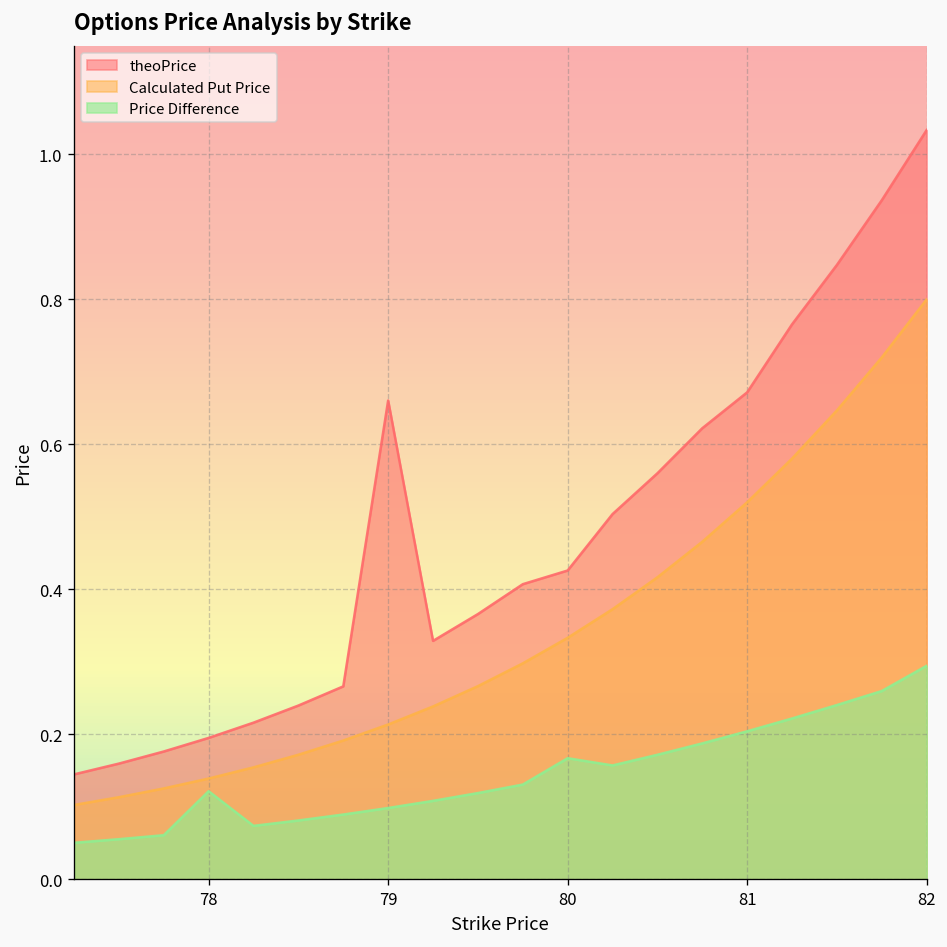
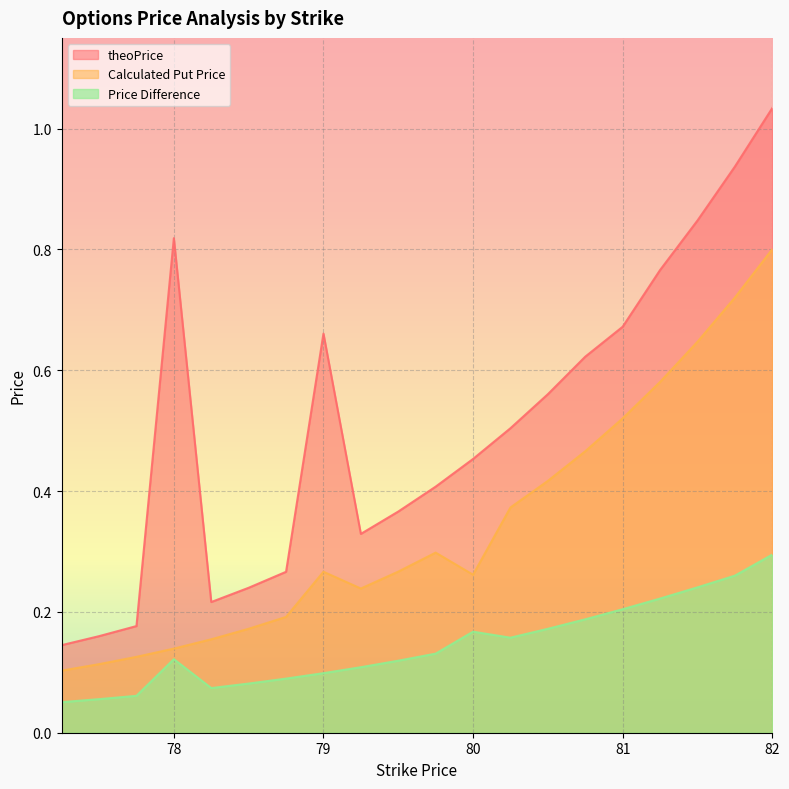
theoPrice, 78: 0.20 -> 0.82
Calculated Put Price, 79: 0.21 -> 0.27
theoPrice, 80: 0.43 -> 0.45
Calculated Put Price, 80: 0.33 -> 0.26
